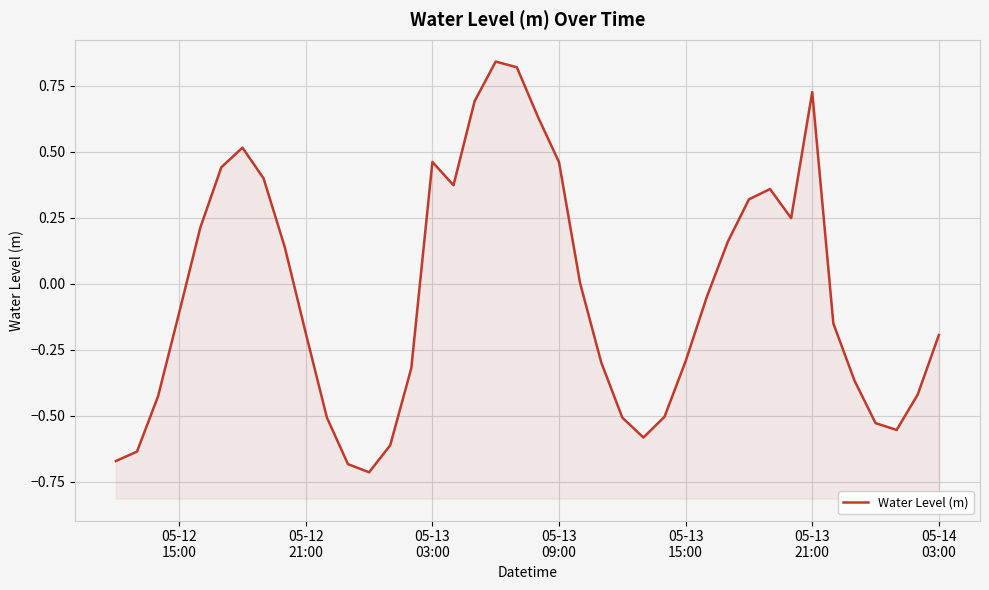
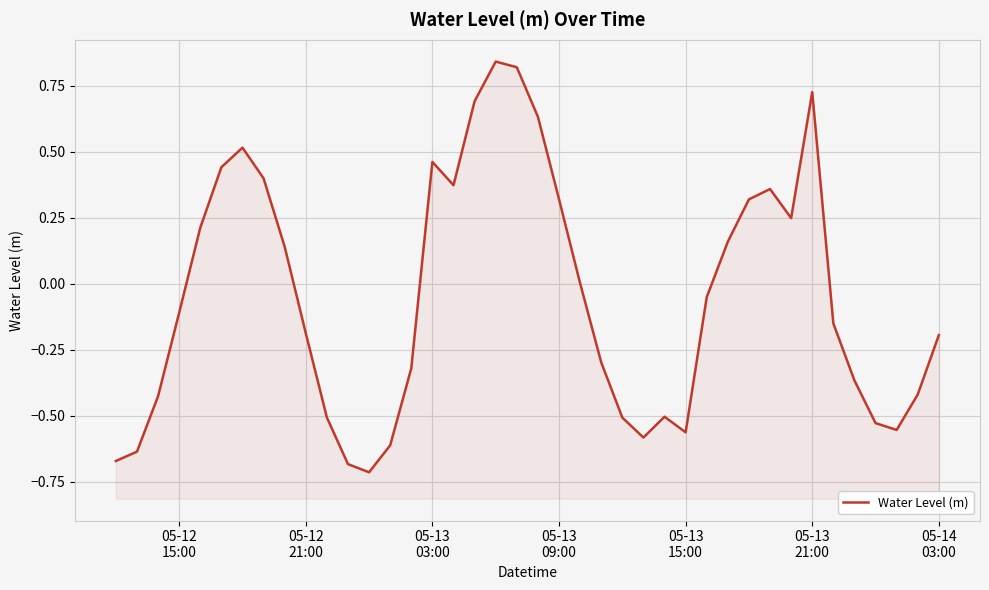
05-13 09:00: 0.46 -> 0.32
05-13 15:00: -0.29 -> -0.56
